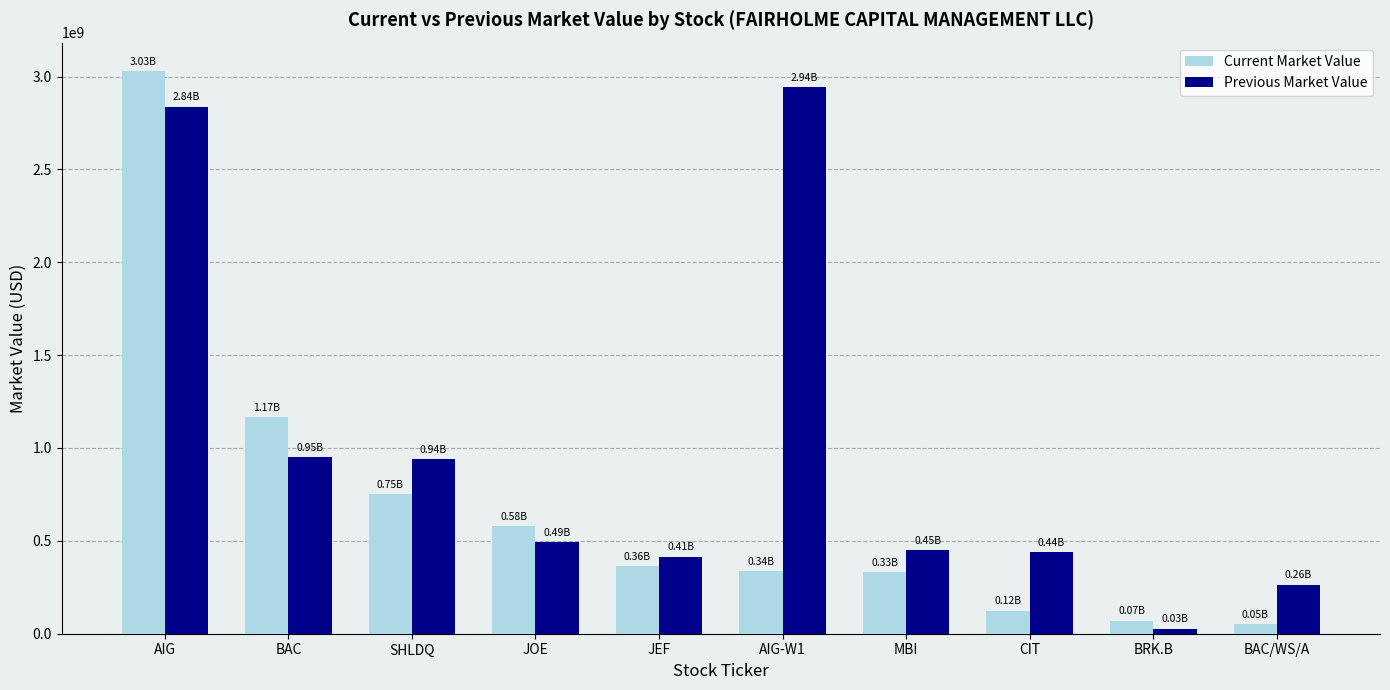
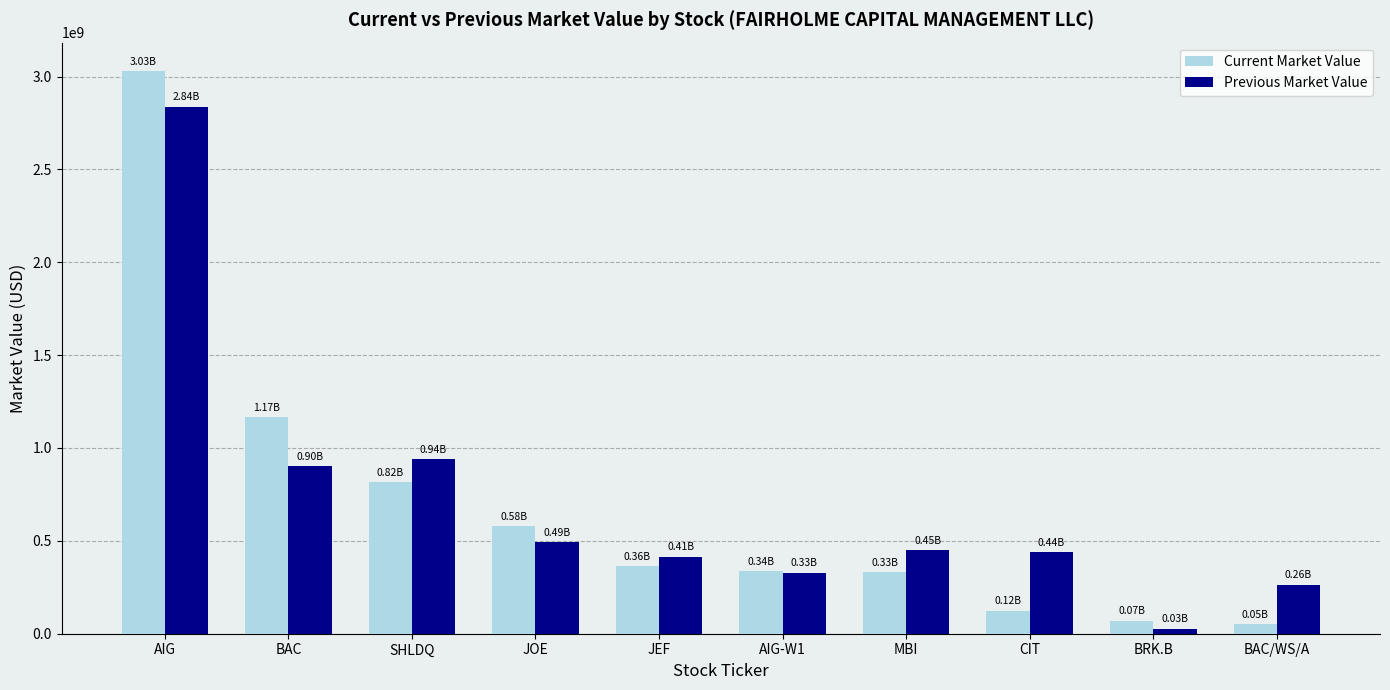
Previous Market Value, BAC: 0.95B -> 0.90B
Current Market Value, SHLDQ: 0.75B -> 0.82B
Previous Market Value, AIG-W1: 2.94B -> 0.33B
